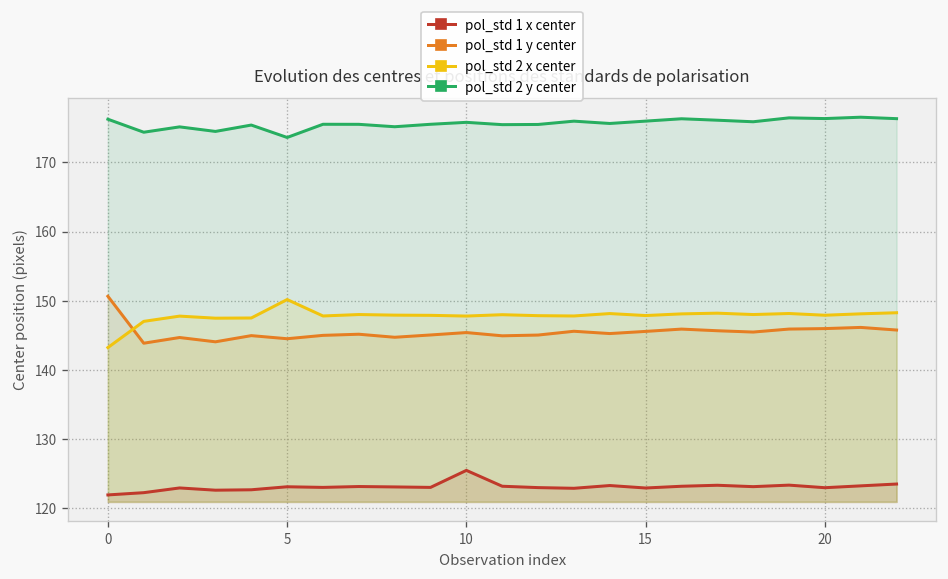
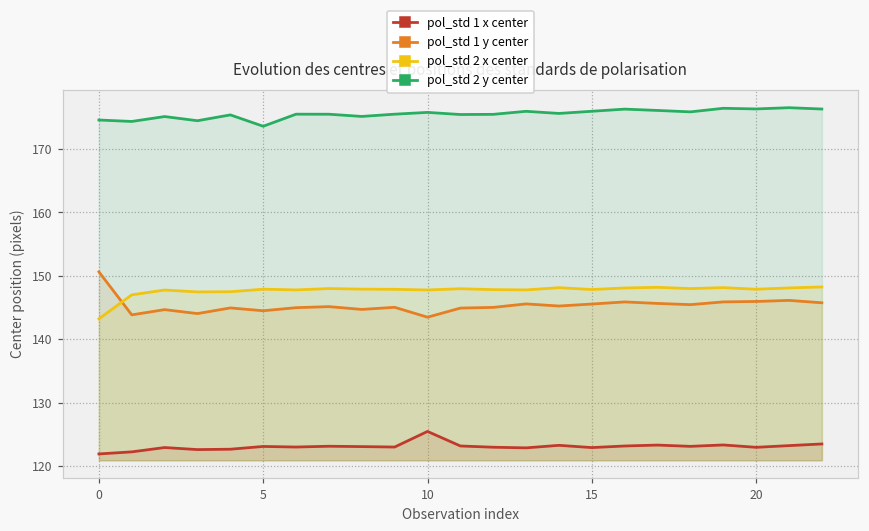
pol_std 2 y center, 0: 176 -> 175
pol_std 2 x center, 5: 150 -> 148
pol_std 1 y center, 10: 145 -> 143
